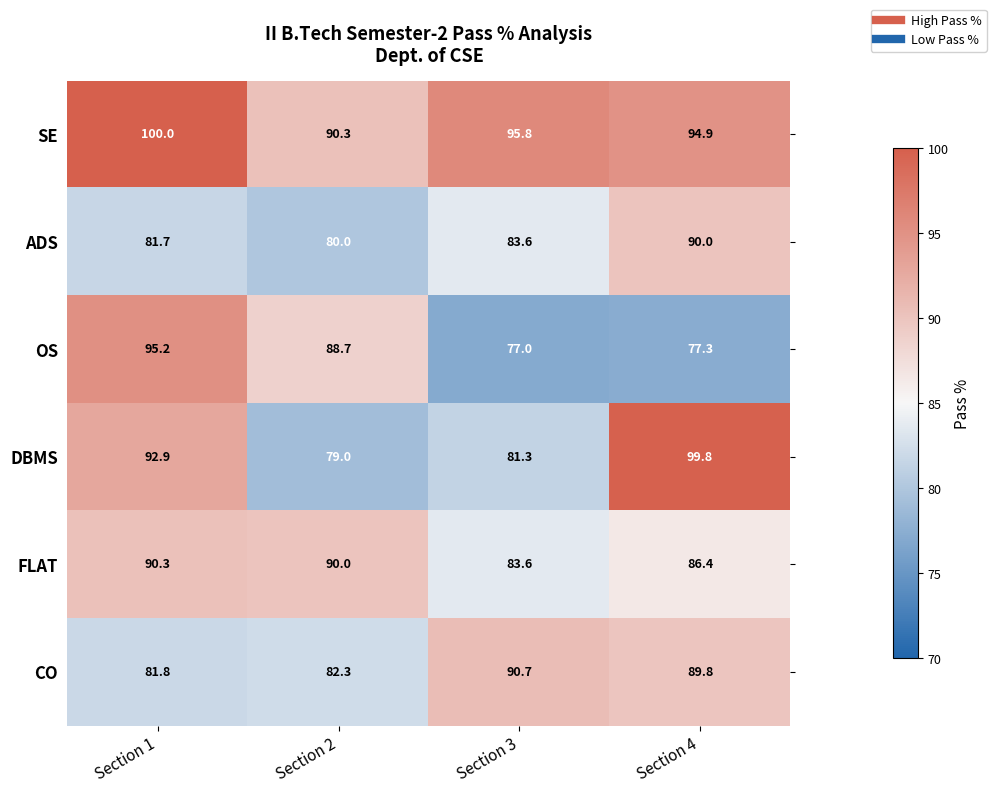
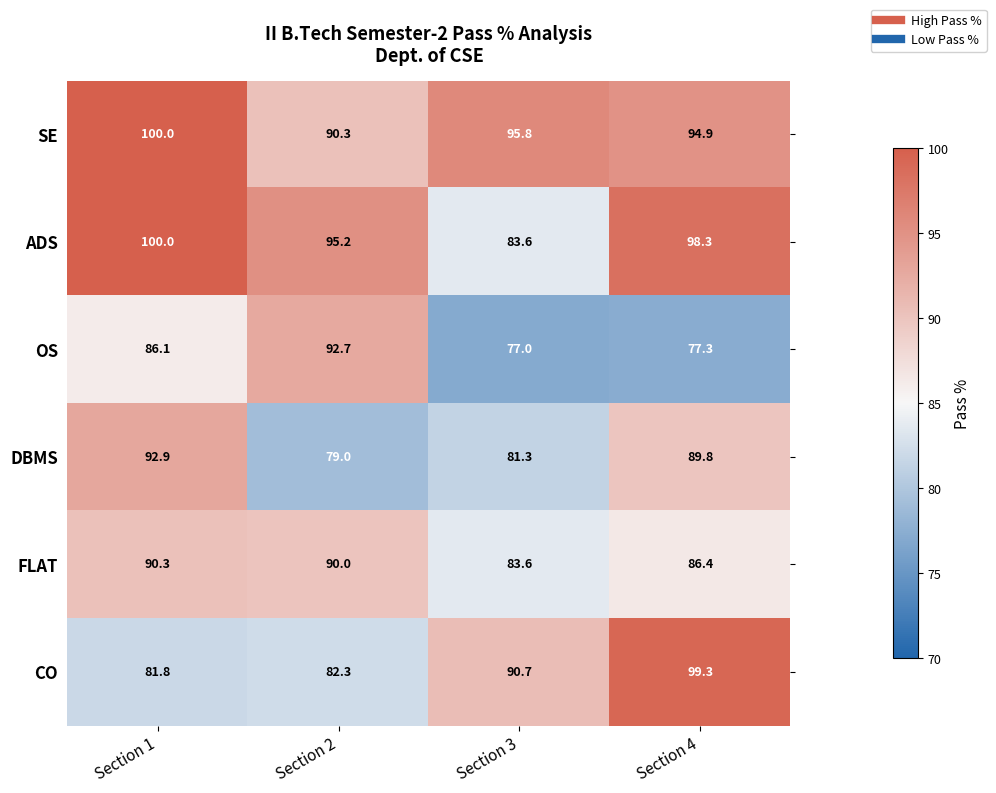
ADS, Section 1: 81.7 -> 100.0
ADS, Section 2: 80.0 -> 95.2
ADS, Section 4: 90.0 -> 98.3
OS, Section 1: 95.2 -> 86.1
OS, Section 2: 88.7 -> 92.7
DBMS, Section 4: 99.8 -> 89.8
CO, Section 4: 89.8 -> 99.3
